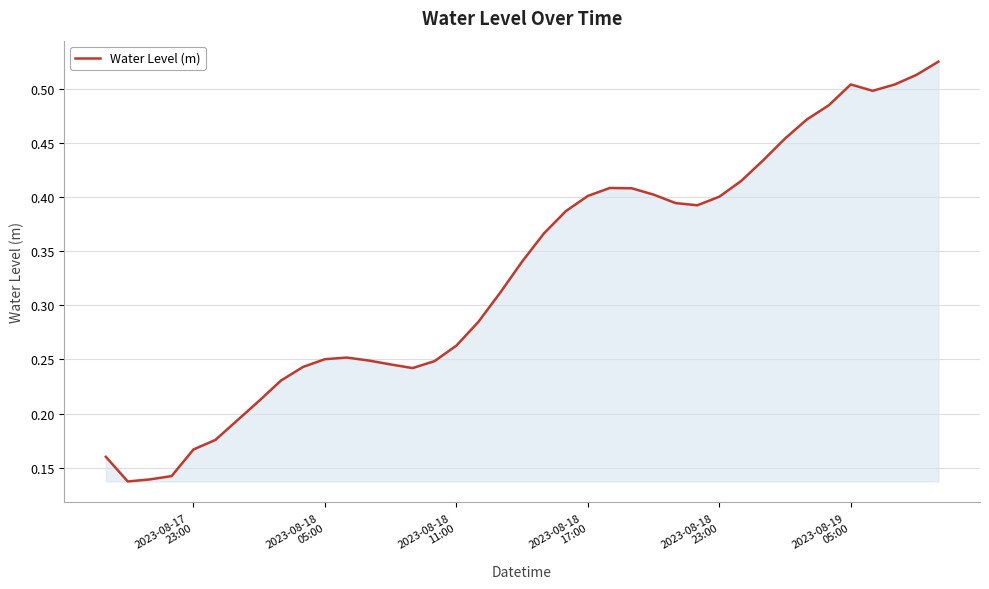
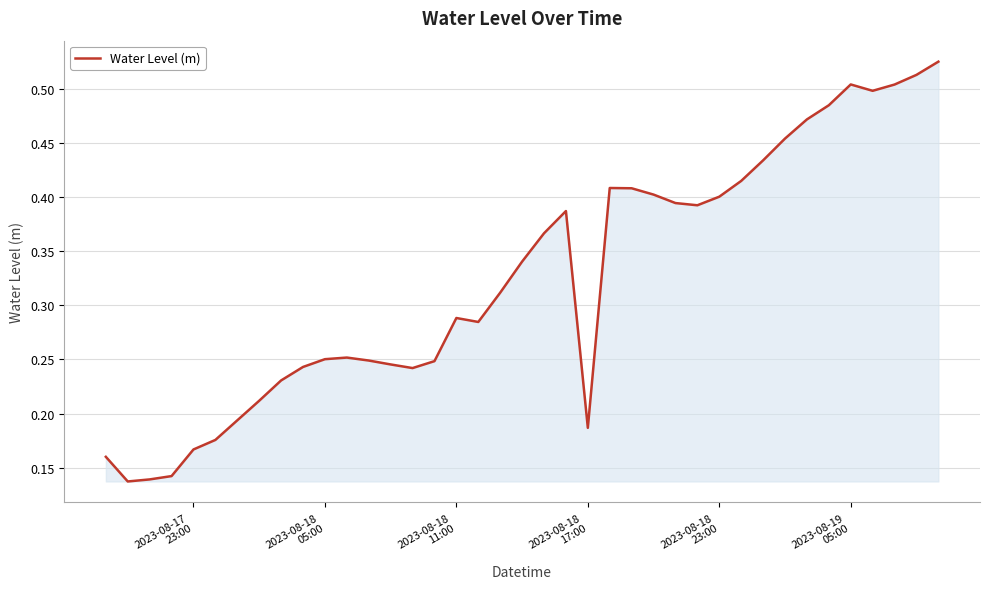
2023-08-18 11:00: 0.263 -> 0.288
2023-08-18 17:00: 0.401 -> 0.187
